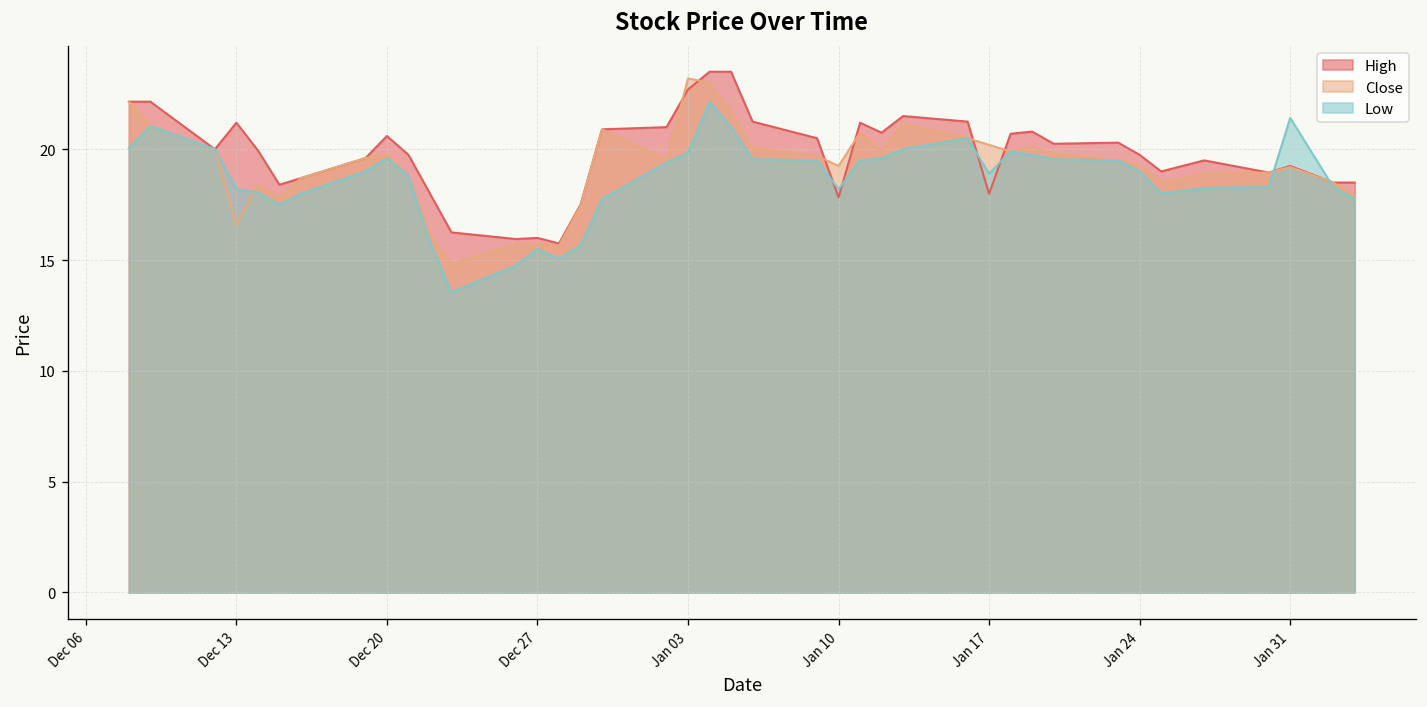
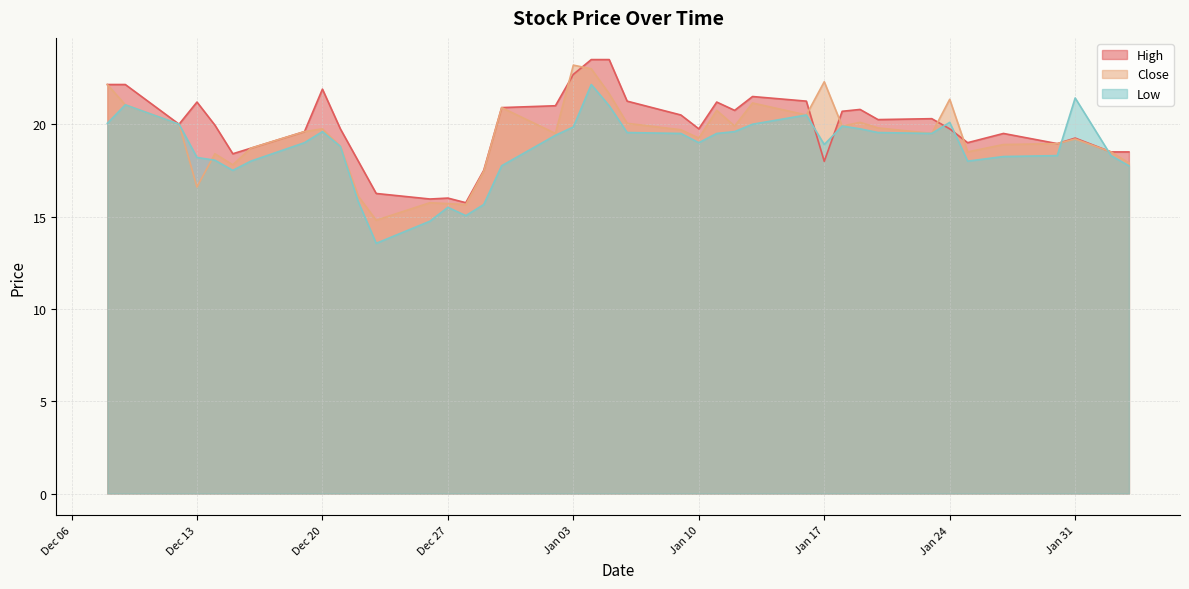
High, Dec 20: 20.6 -> 21.9
High, Jan 10: 17.8 -> 19.8
Low, Jan 10: 18.2 -> 19.0
Close, Jan 17: 20.2 -> 22.3
Close, Jan 24: 19.3 -> 21.4
Low, Jan 24: 19.0 -> 20.1
